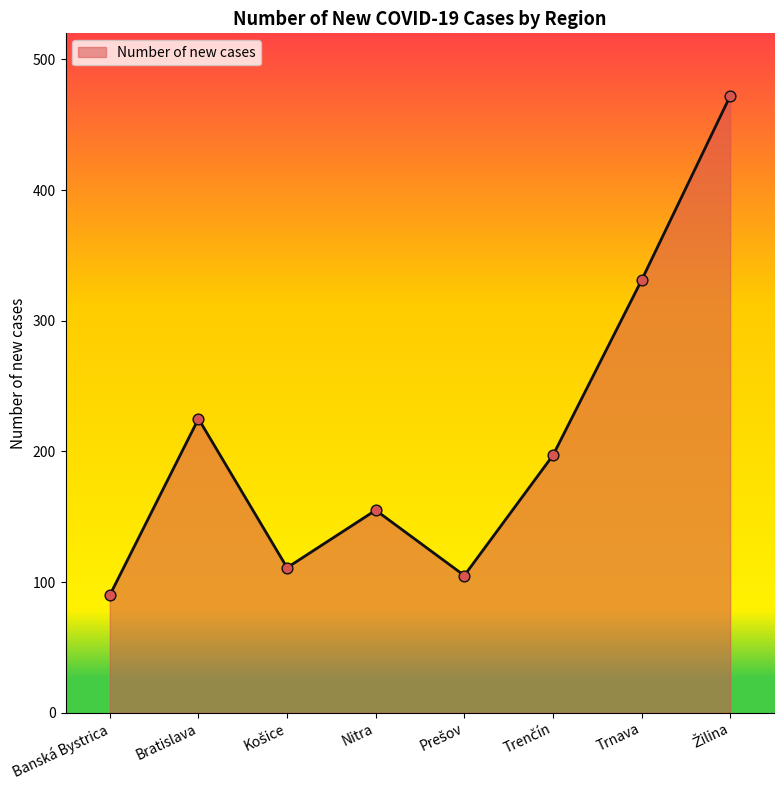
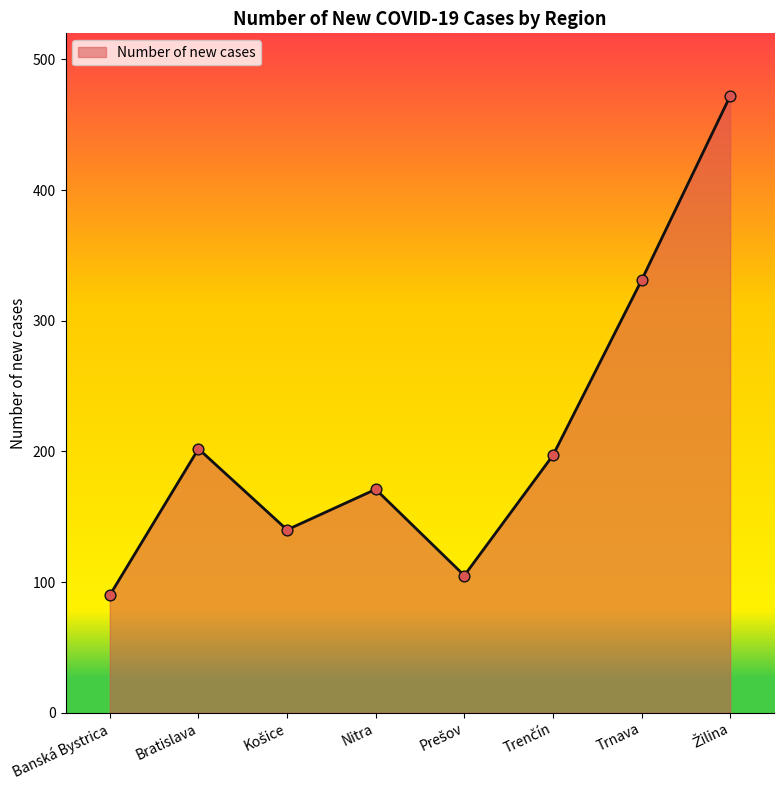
Bratislava: 225 -> 202
Košice: 111 -> 140
Nitra: 155 -> 171
